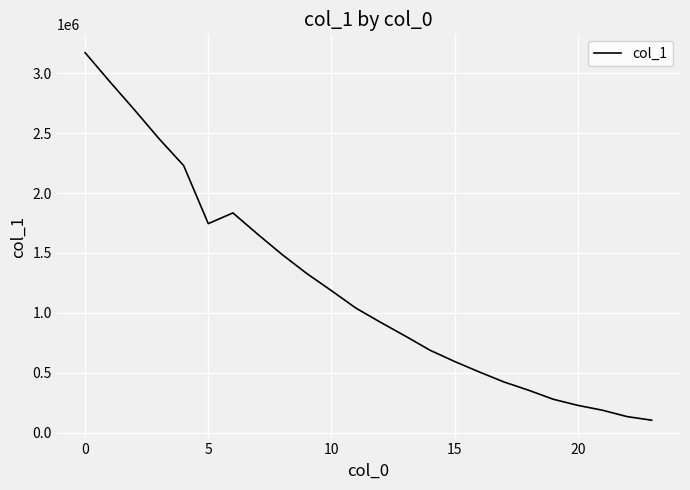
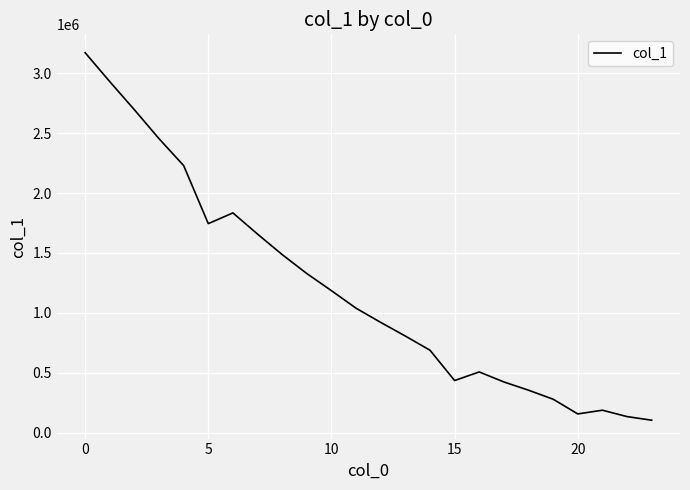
15: 590000 -> 440000
20: 230000 -> 160000
